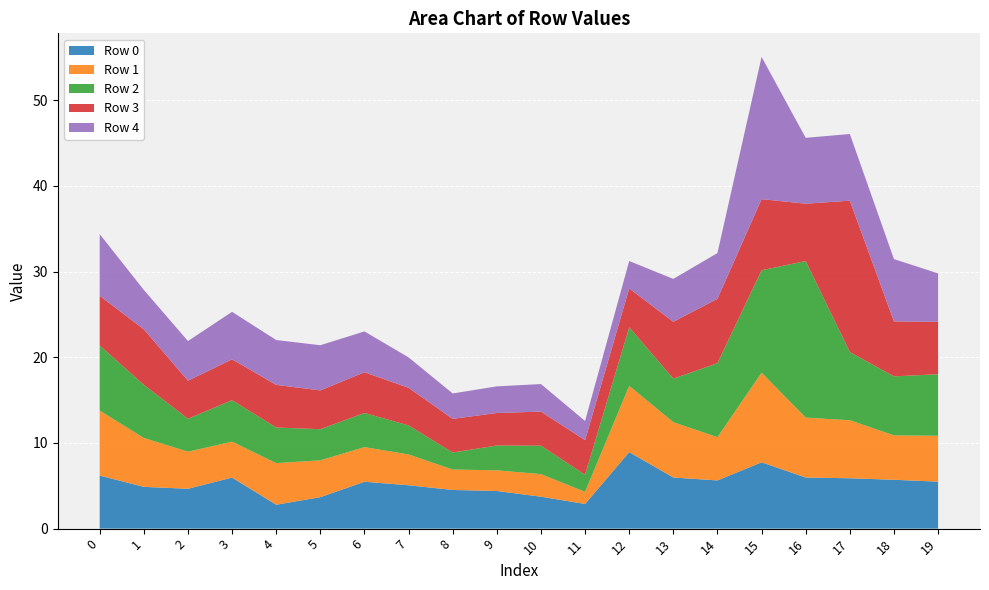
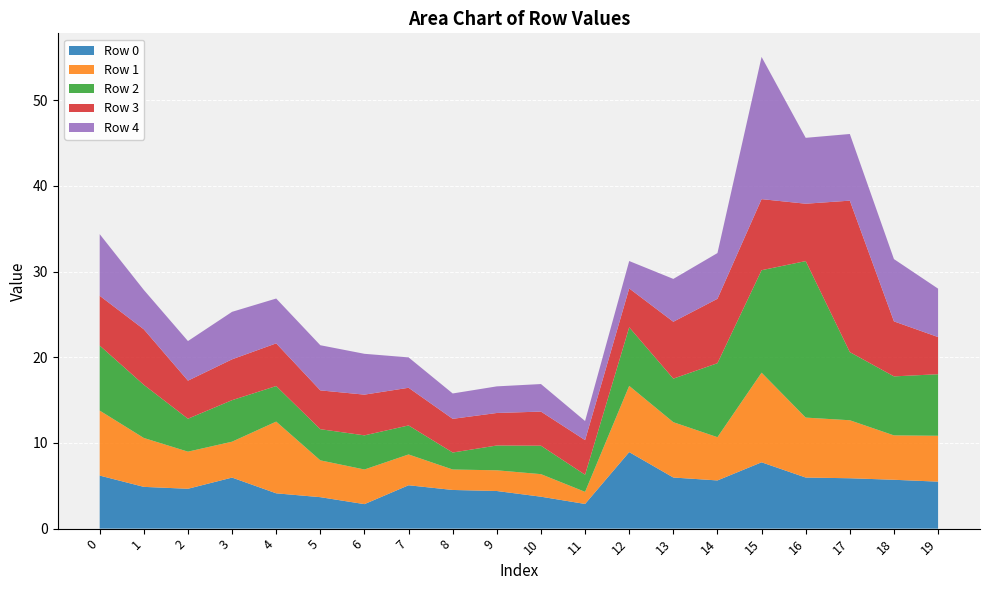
Row 0, 4: 3 -> 4
Row 1, 4: 5 -> 8
Row 0, 6: 5 -> 3
Row 3, 19: 6 -> 4
